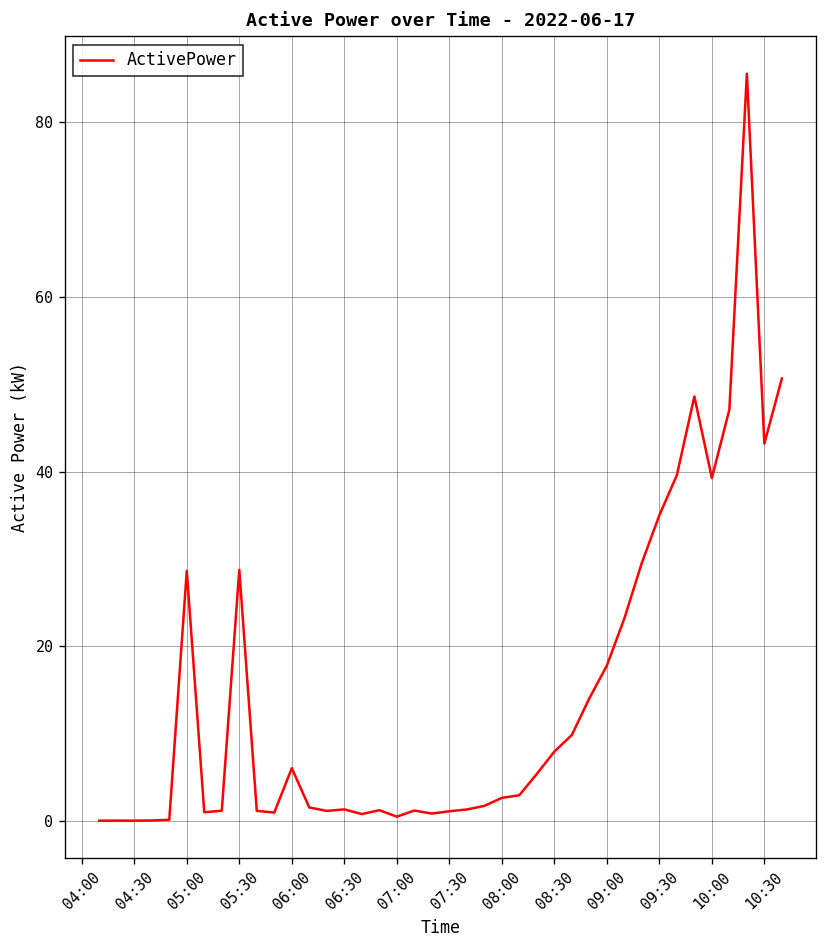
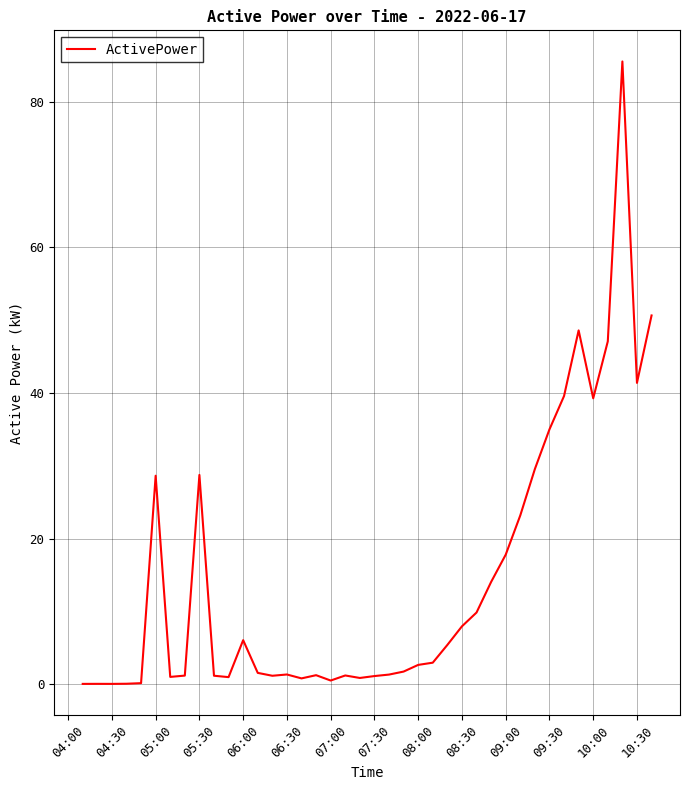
10:30: 43 -> 41
